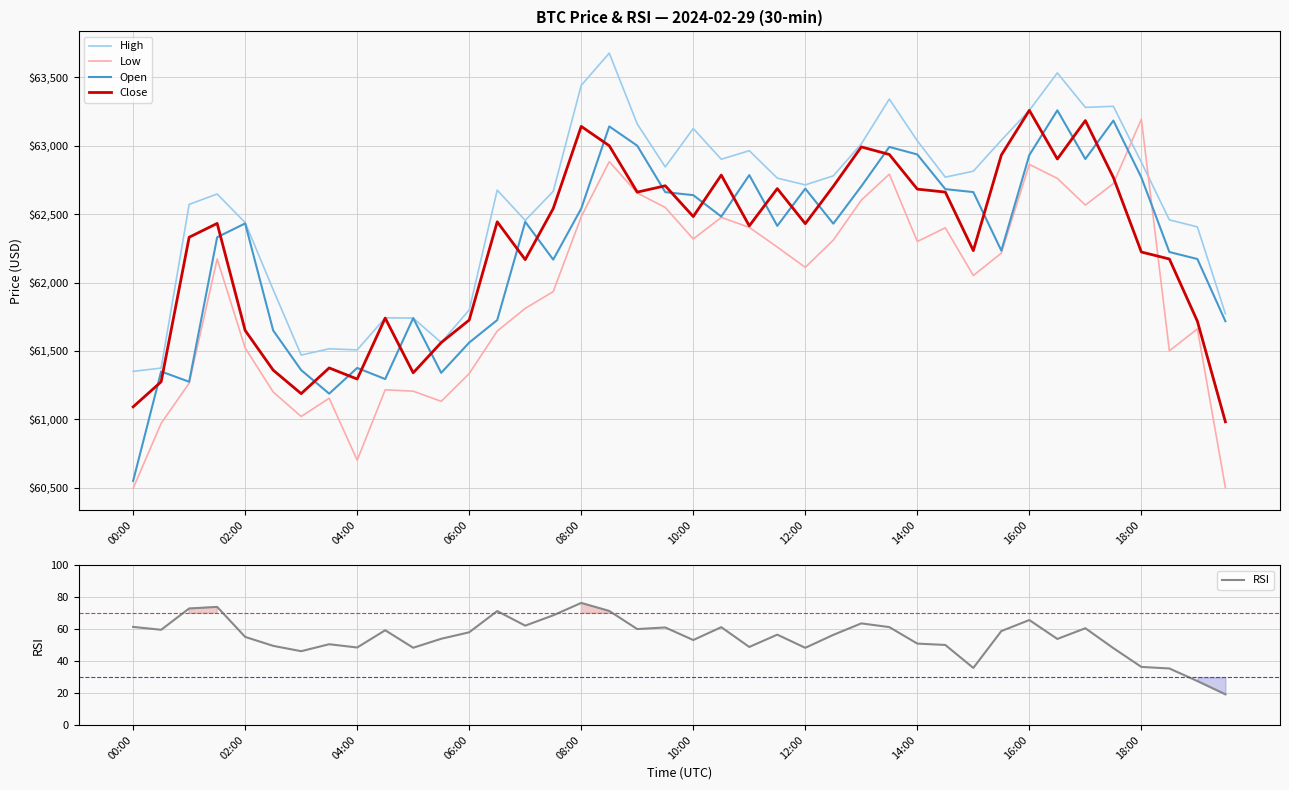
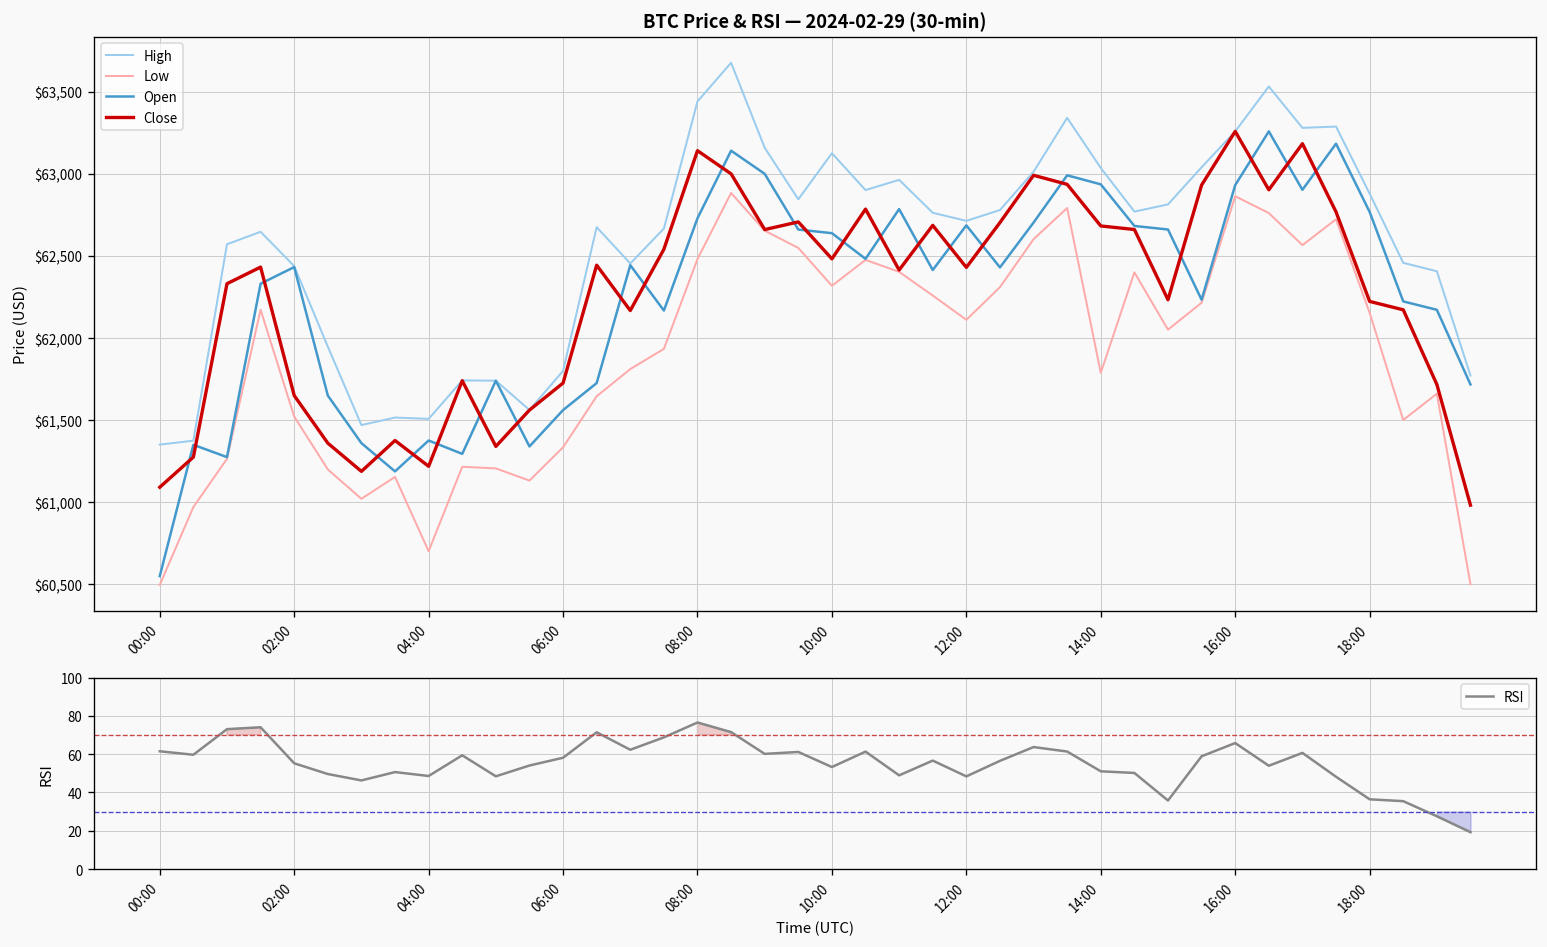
BTC Price & RSI — 2024-02-29 (30-min), Close, 04:00: $61,290 -> $61,220
BTC Price & RSI — 2024-02-29 (30-min), Open, 08:00: $62,540 -> $62,730
BTC Price & RSI — 2024-02-29 (30-min), Low, 14:00: $62,300 -> $61,790
BTC Price & RSI — 2024-02-29 (30-min), Low, 18:00: $63,190 -> $62,150
